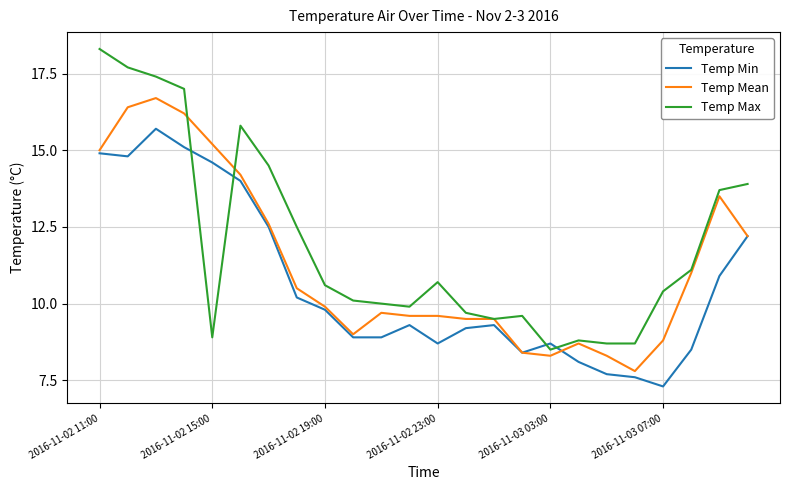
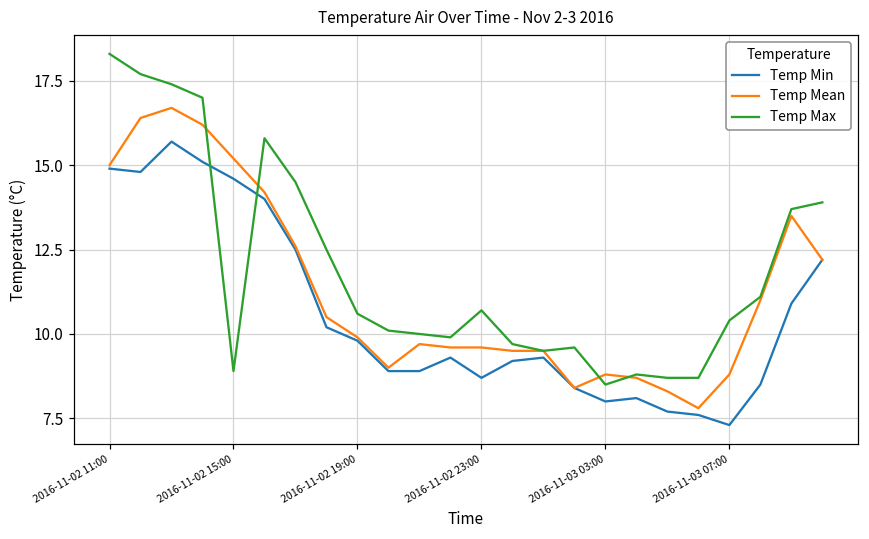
Temp Min, 2016-11-03 03:00: 8.7 -> 8.0
Temp Mean, 2016-11-03 03:00: 8.3 -> 8.8
